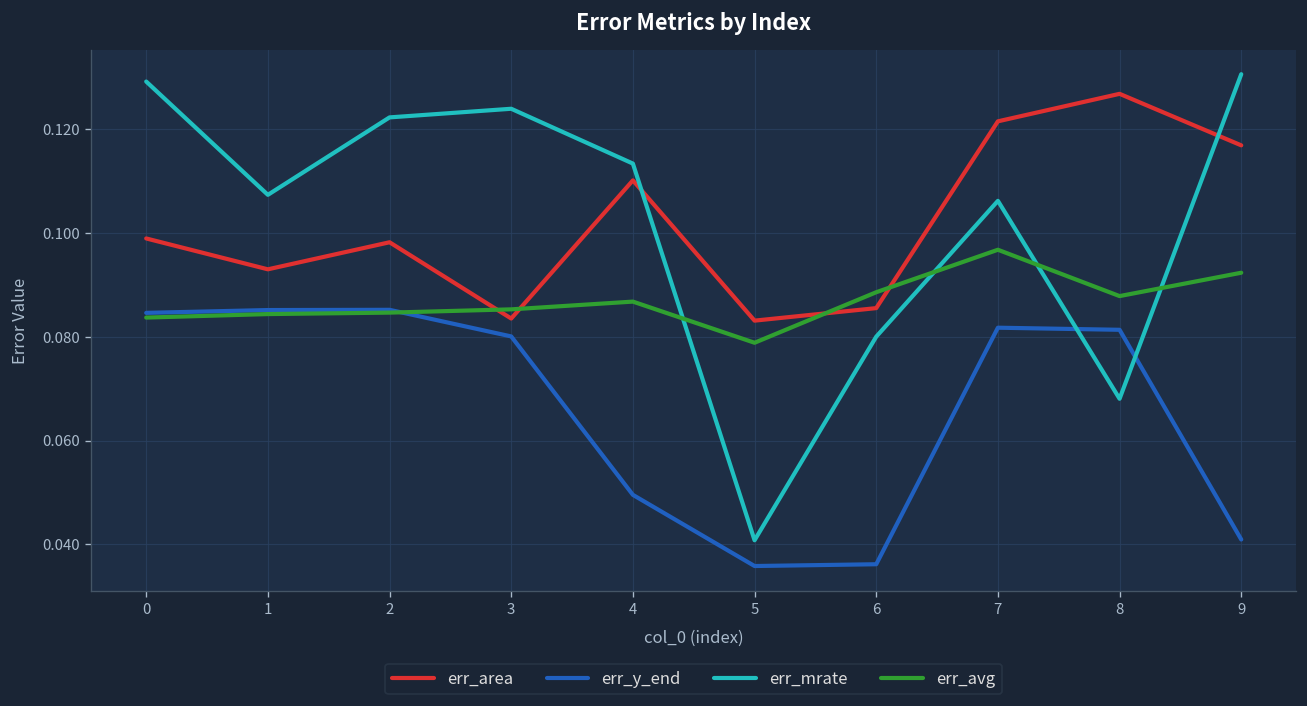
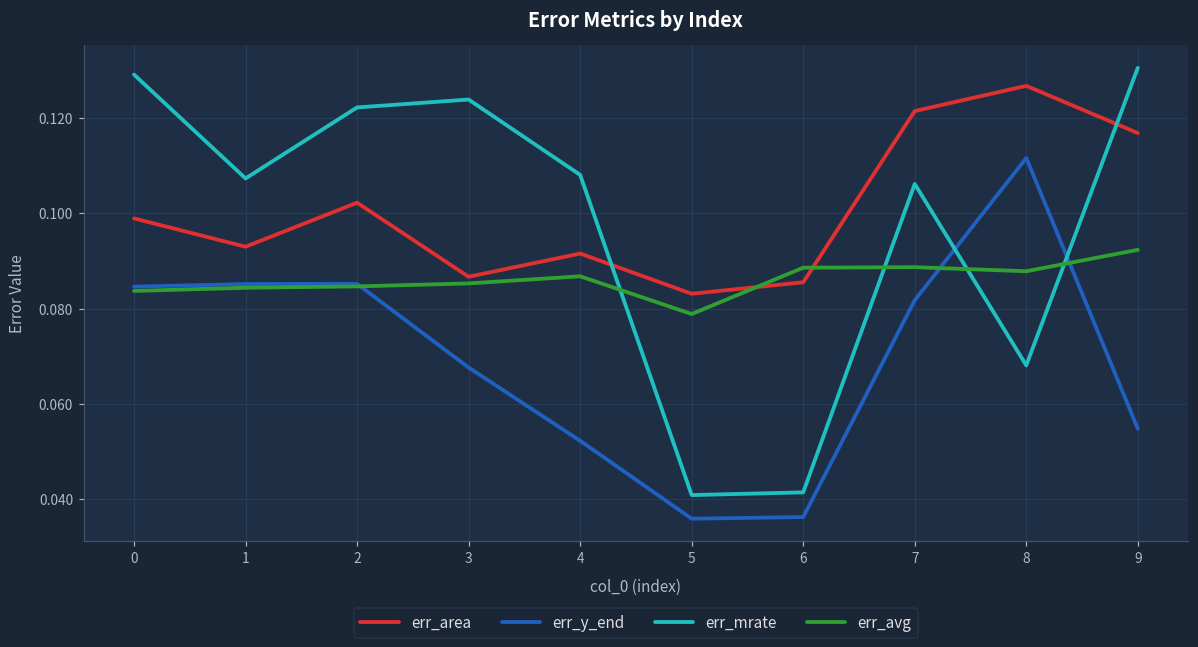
err_area, 2: 0.098 -> 0.102
err_area, 3: 0.084 -> 0.087
err_y_end, 3: 0.080 -> 0.068
err_area, 4: 0.110 -> 0.092
err_y_end, 4: 0.050 -> 0.052
err_mrate, 4: 0.113 -> 0.108
err_mrate, 6: 0.080 -> 0.041
err_avg, 7: 0.097 -> 0.089
err_y_end, 8: 0.081 -> 0.112
err_y_end, 9: 0.041 -> 0.055
